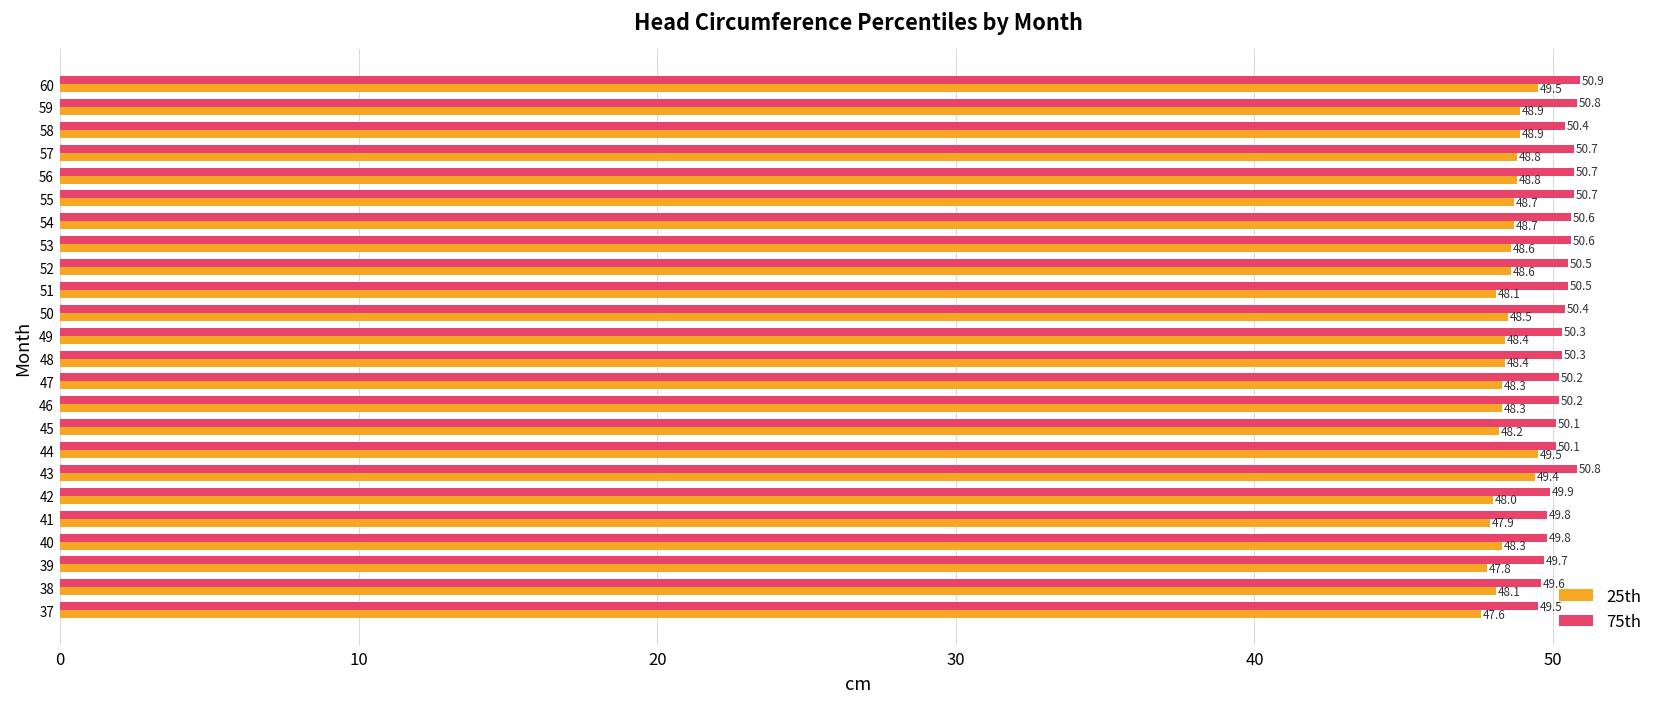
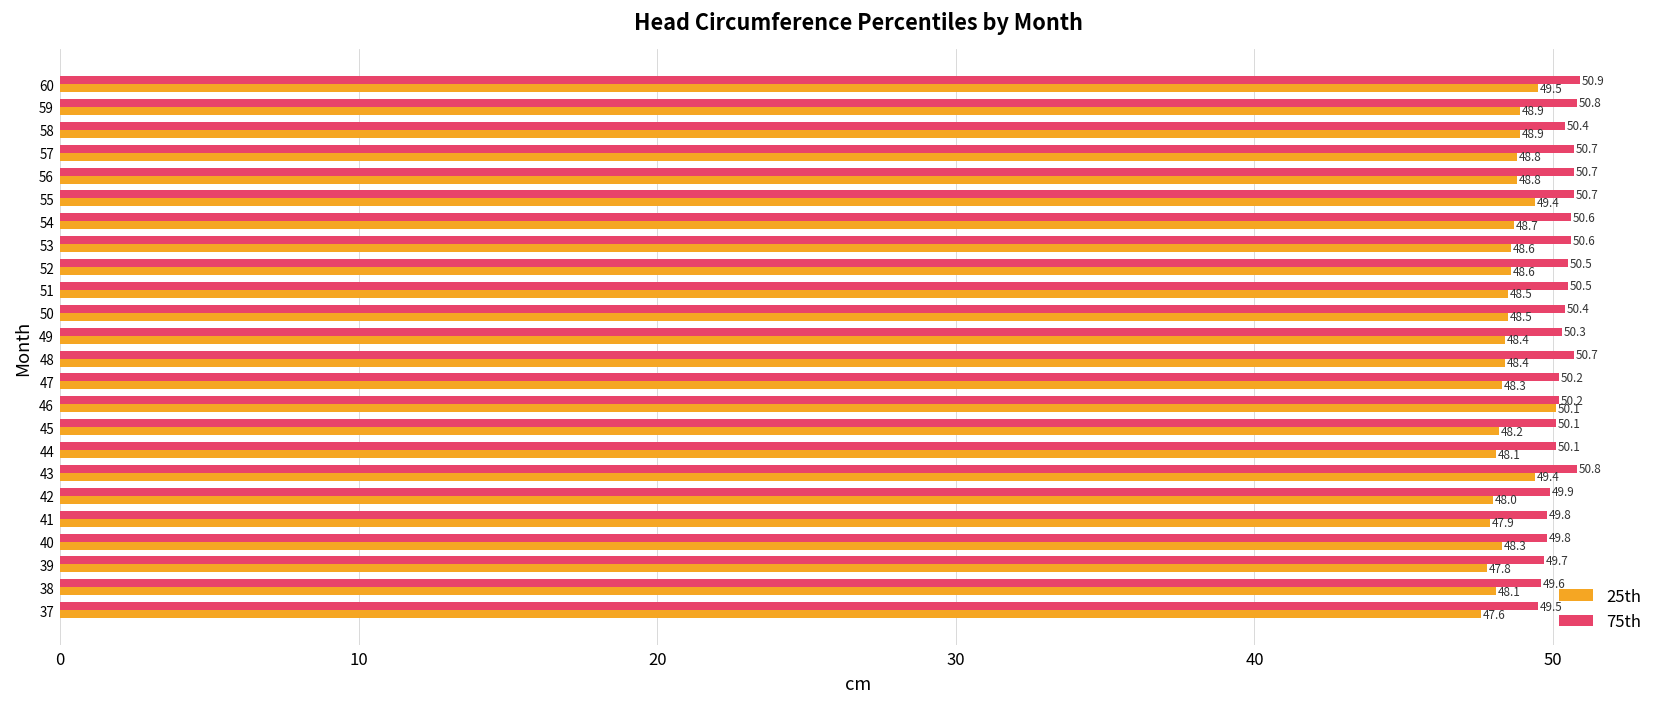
25th, 55: 48.7 -> 49.4
25th, 51: 48.1 -> 48.5
75th, 48: 50.3 -> 50.7
25th, 46: 48.3 -> 50.1
25th, 44: 49.5 -> 48.1
